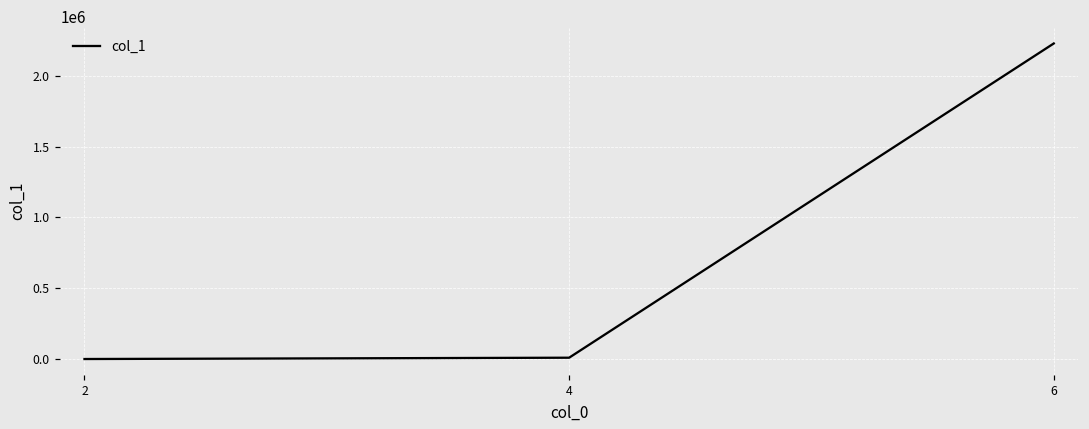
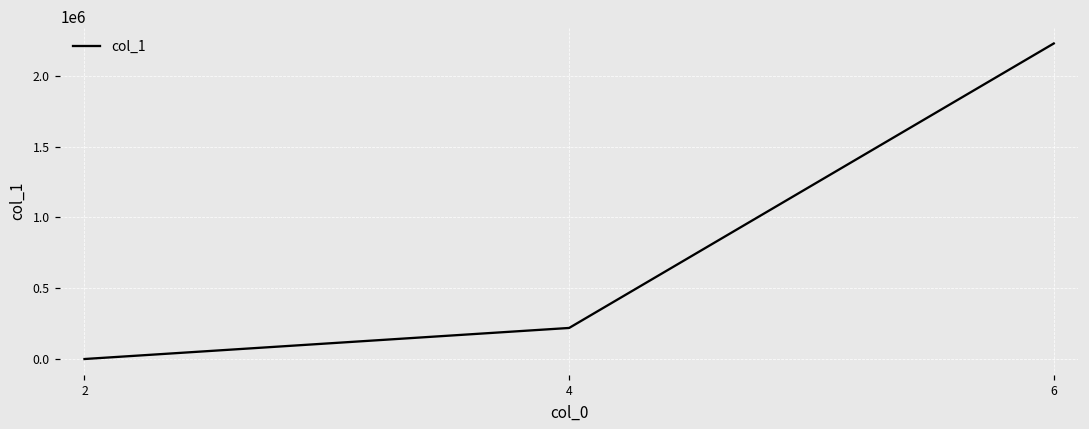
4: 10000 -> 220000
